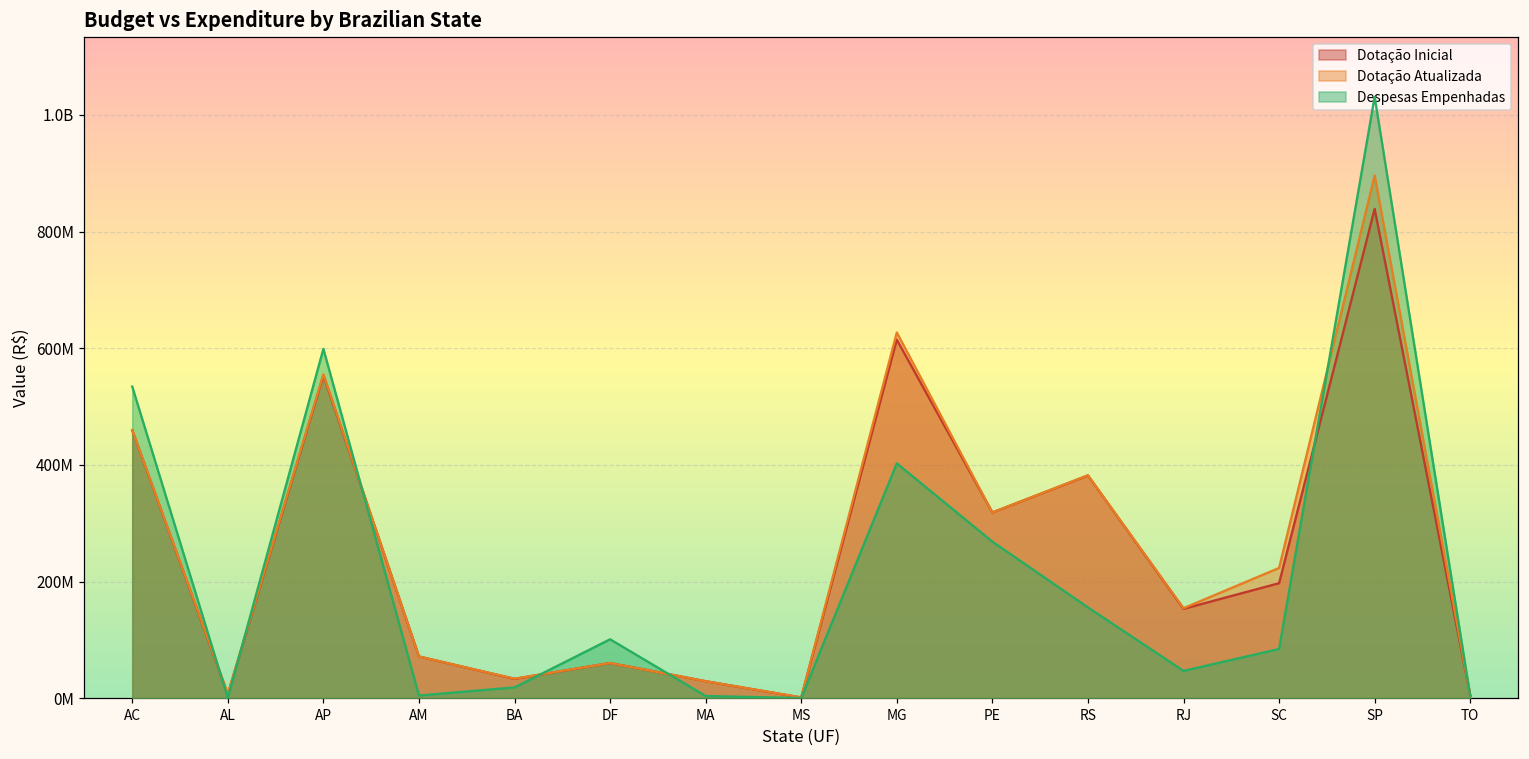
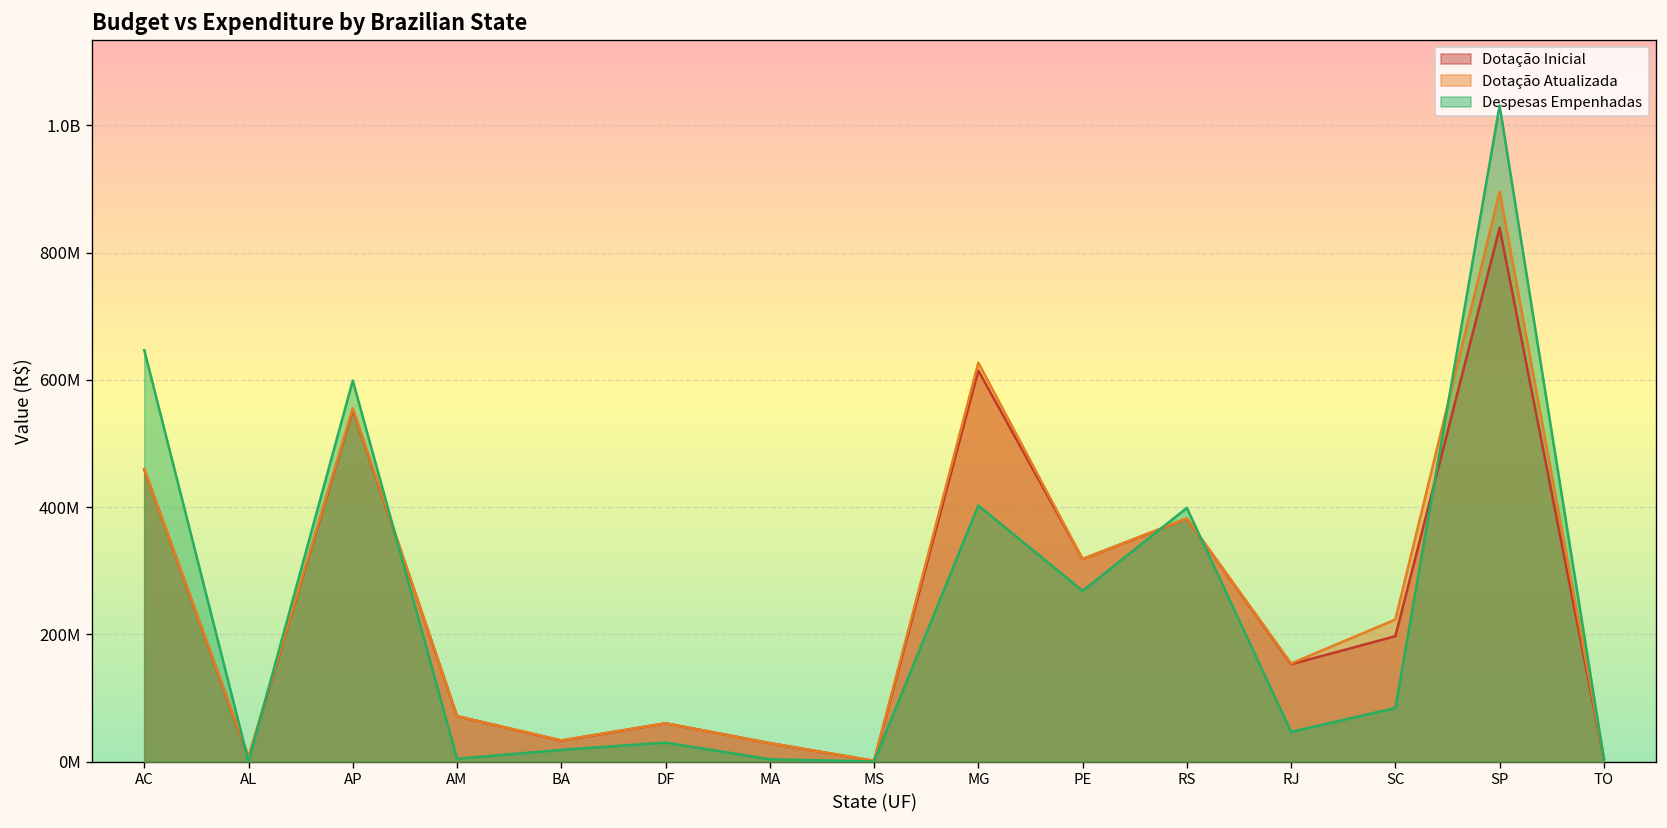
Despesas Empenhadas, AC: 530000000 -> 650000000
Despesas Empenhadas, DF: 100000000 -> 30000000
Despesas Empenhadas, RS: 160000000 -> 400000000
